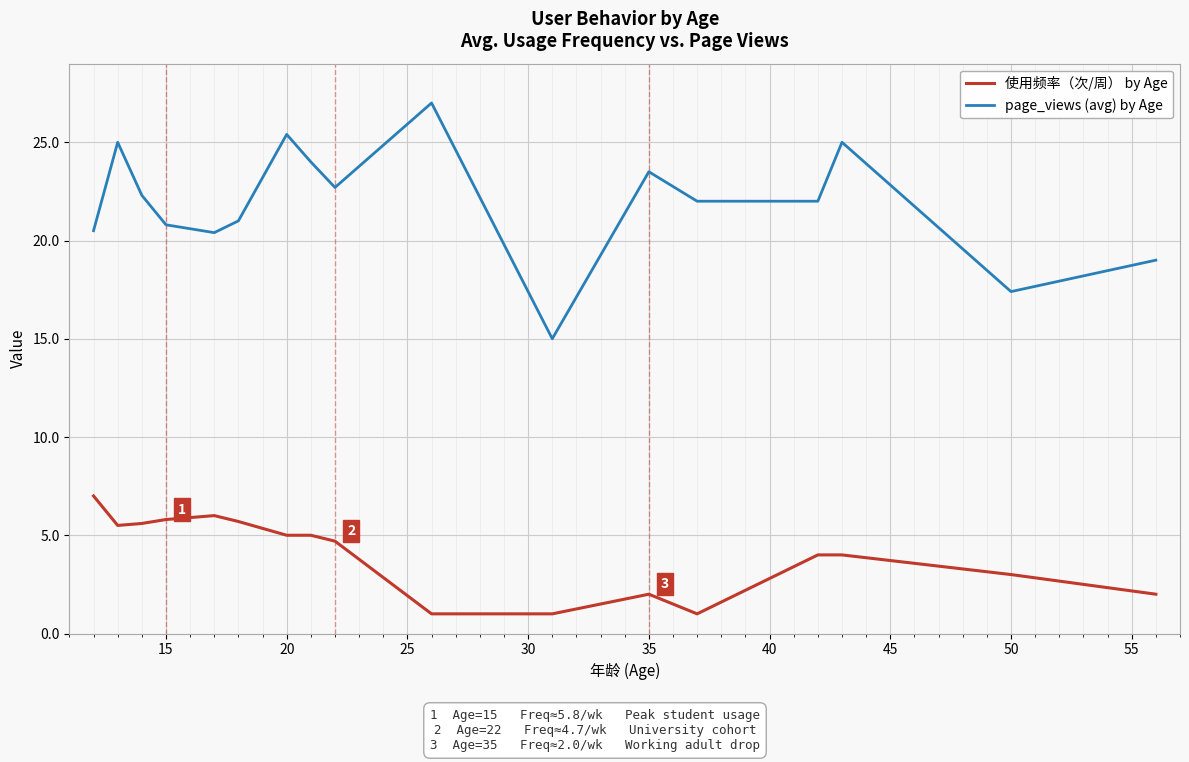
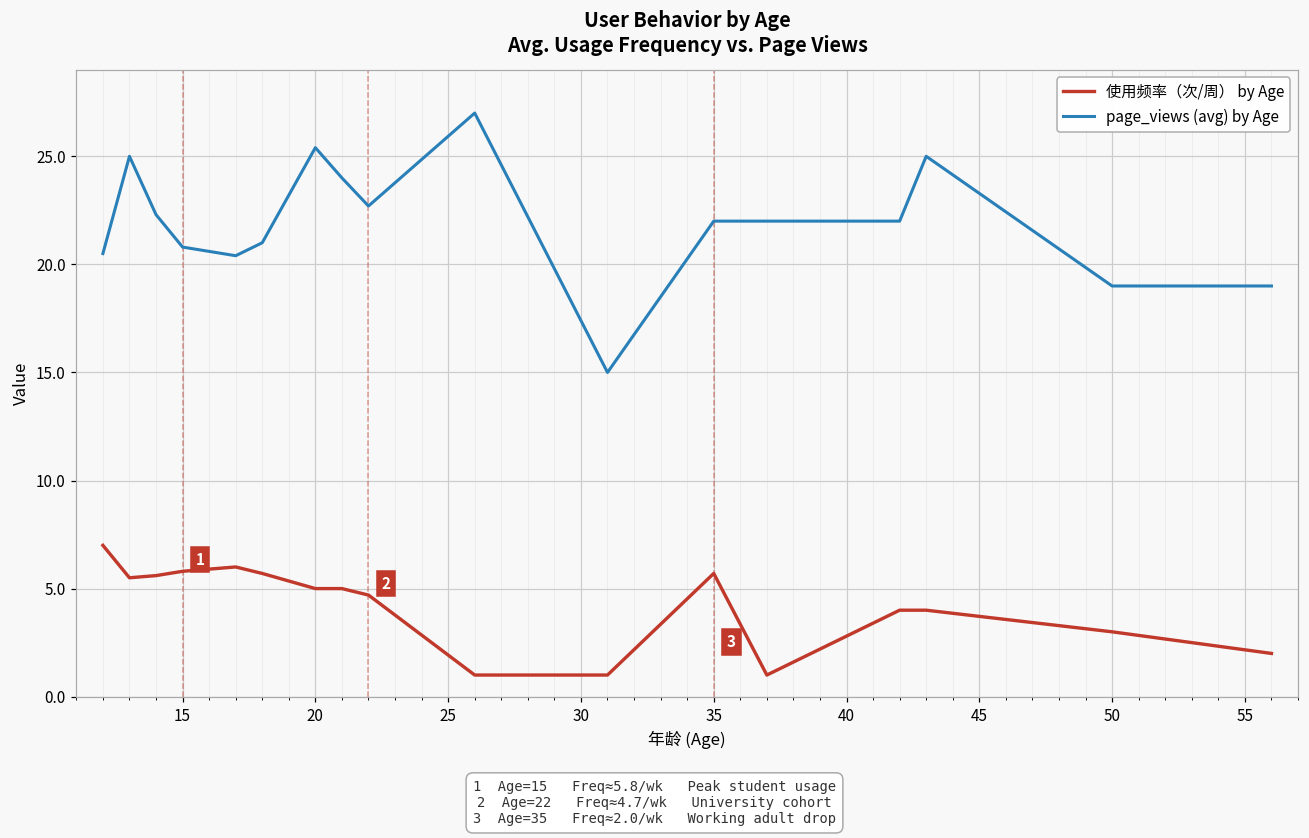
使用频率（次/周） by Age, 35: 2.0 -> 5.7
page_views (avg) by Age, 35: 23.5 -> 22.0
page_views (avg) by Age, 50: 17.4 -> 19.0
